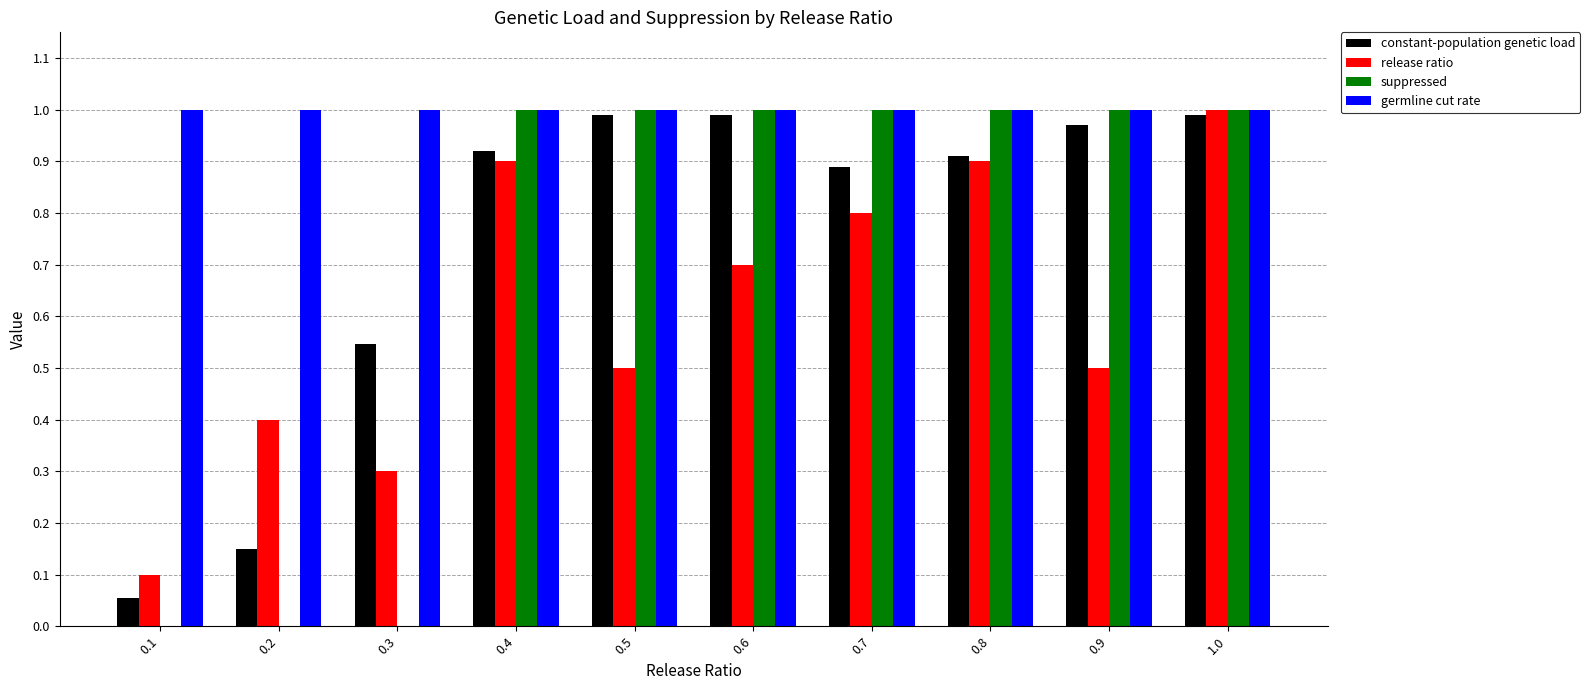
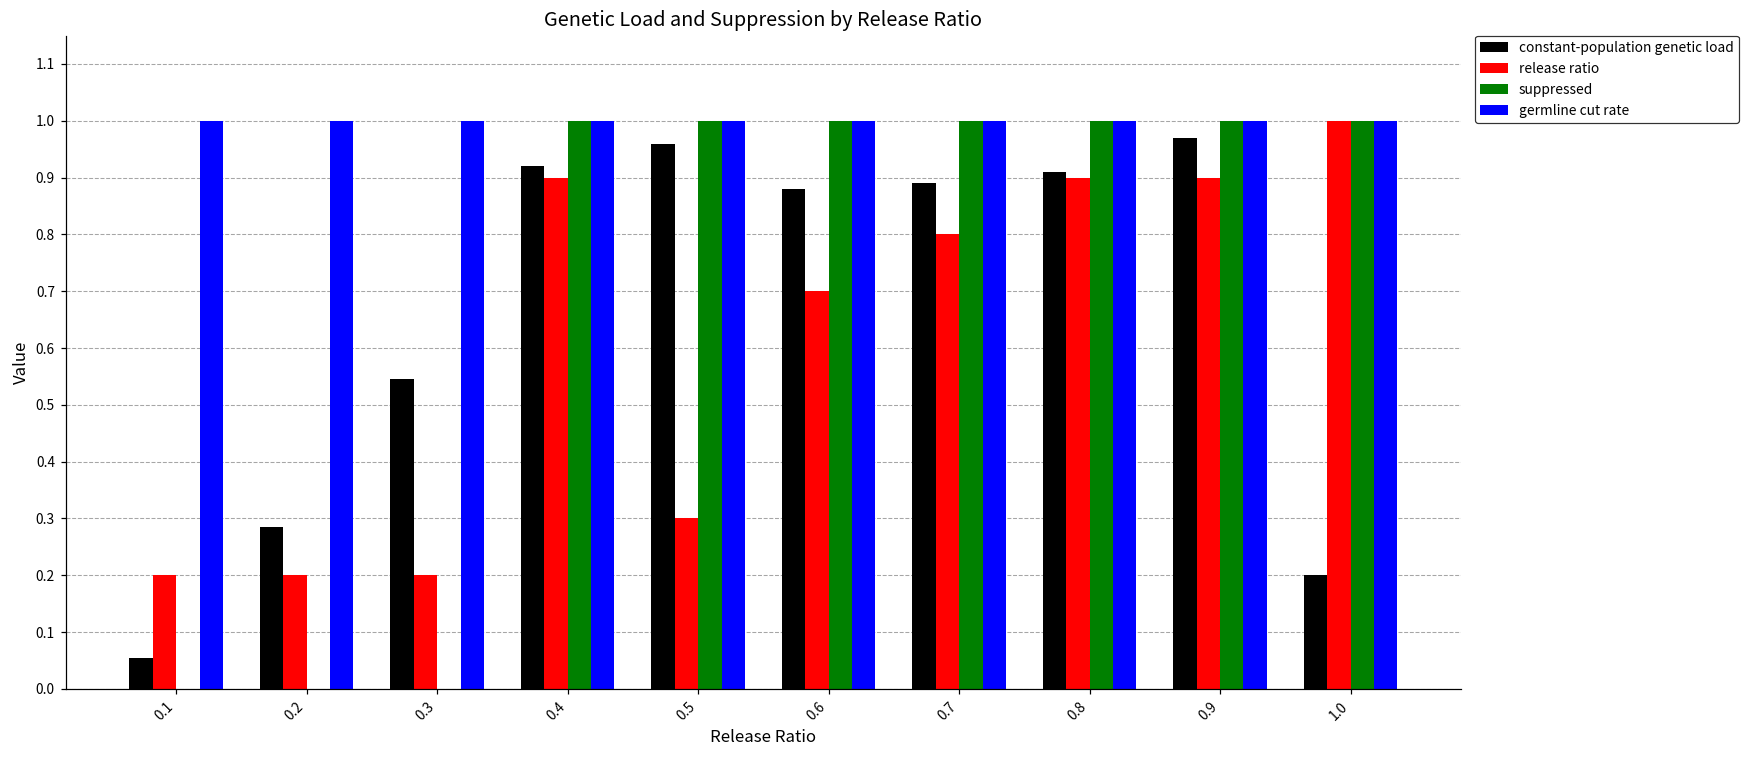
release ratio, 0.1: 0.1 -> 0.2
constant-population genetic load, 0.2: 0.15 -> 0.28
release ratio, 0.2: 0.4 -> 0.2
release ratio, 0.3: 0.3 -> 0.2
constant-population genetic load, 0.5: 0.99 -> 0.96
release ratio, 0.5: 0.5 -> 0.3
constant-population genetic load, 0.6: 0.99 -> 0.88
release ratio, 0.9: 0.5 -> 0.9
constant-population genetic load, 1.0: 0.99 -> 0.20
